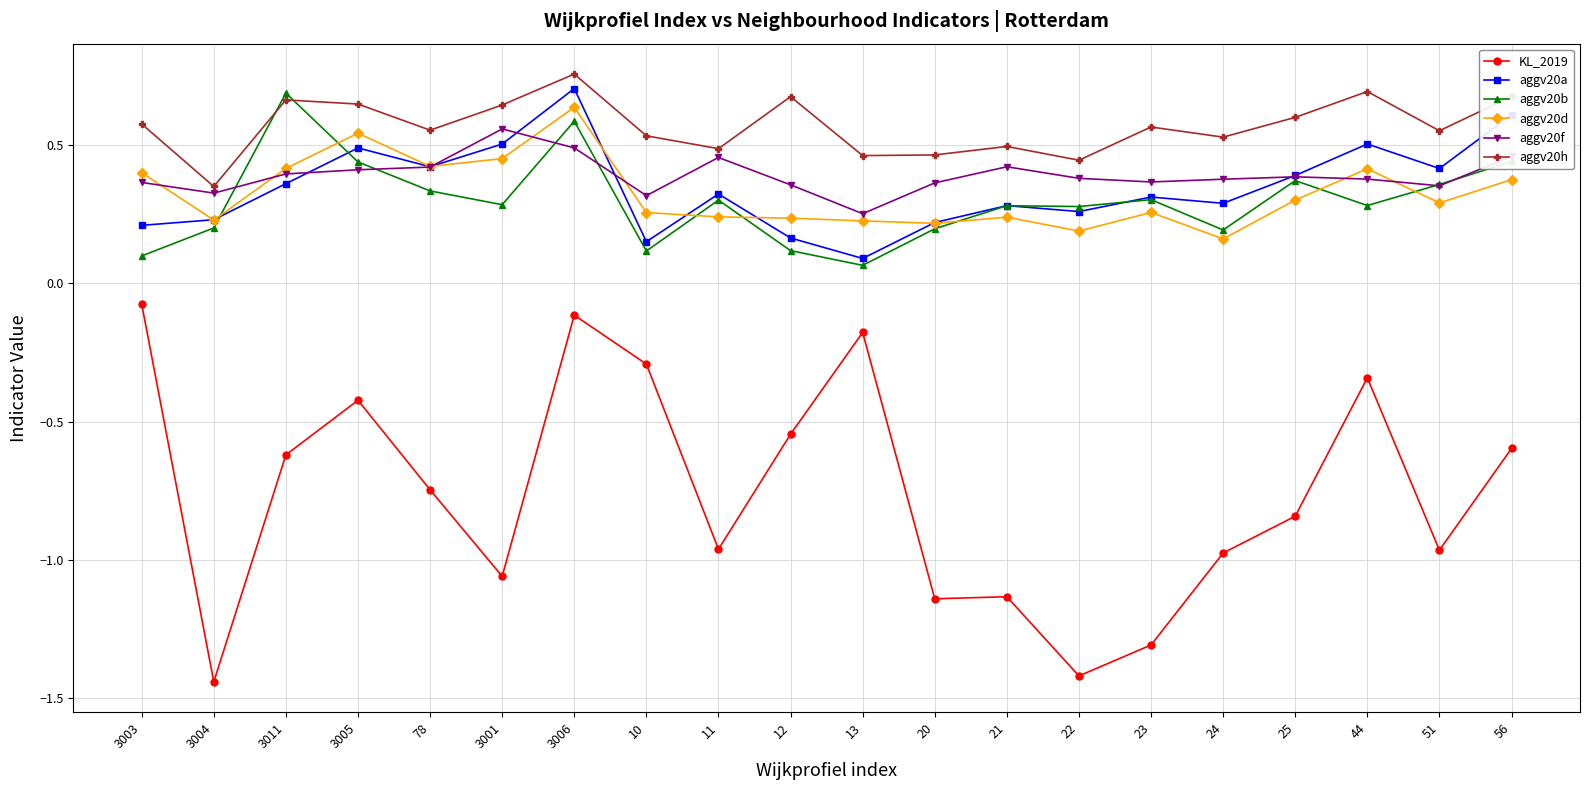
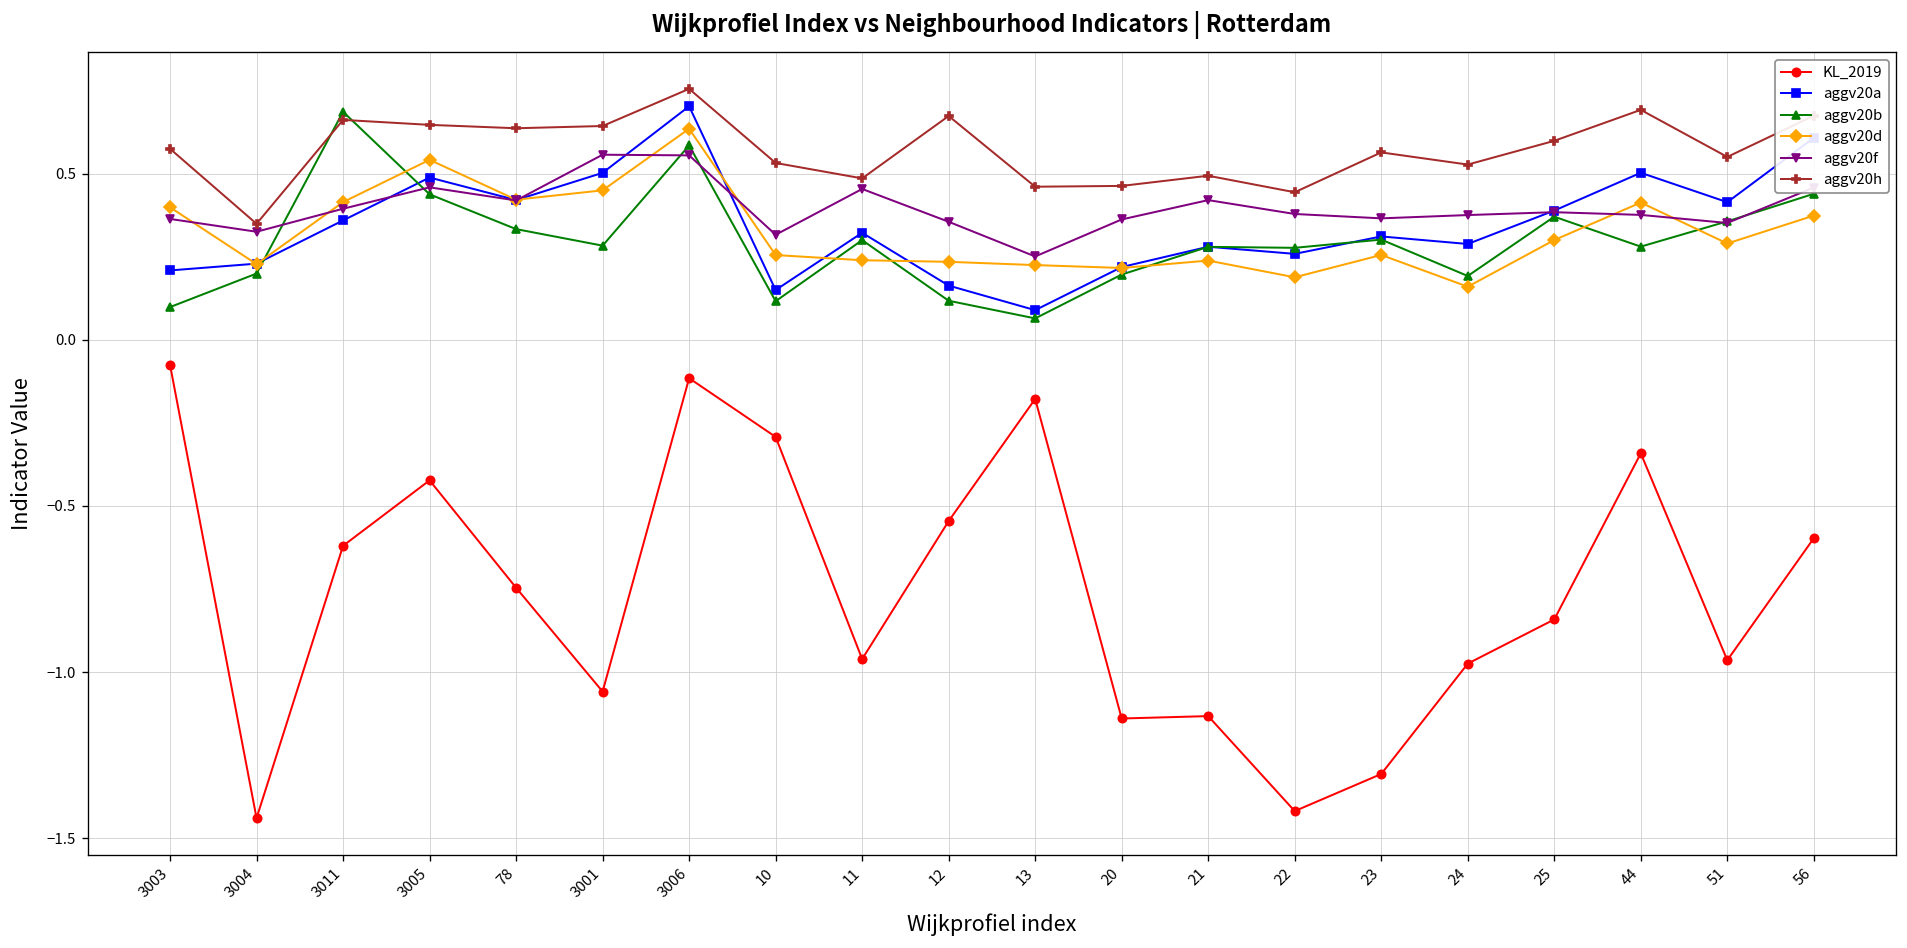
aggv20f, 3005: 0.41 -> 0.46
aggv20h, 78: 0.55 -> 0.64
aggv20f, 3006: 0.49 -> 0.56
